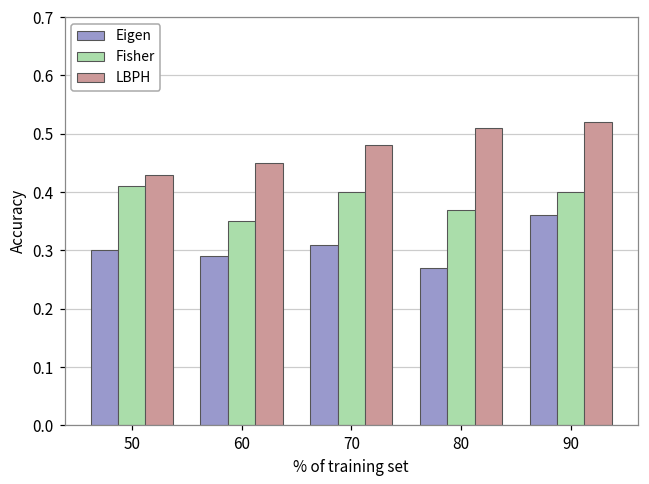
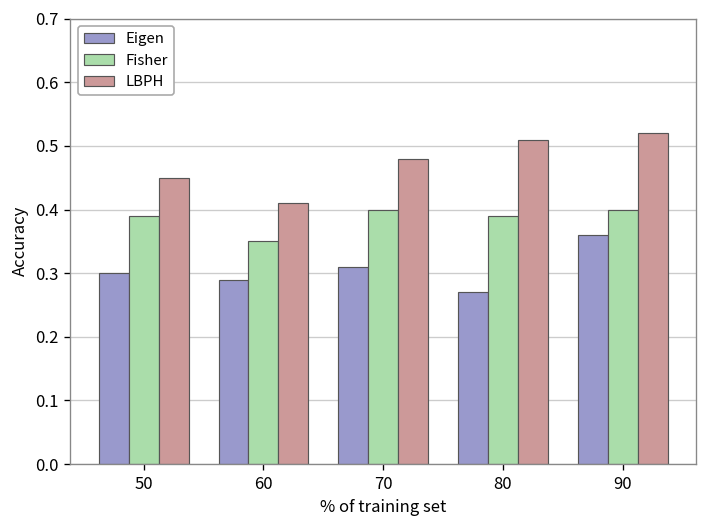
Fisher, 50: 0.41 -> 0.39
LBPH, 50: 0.43 -> 0.45
LBPH, 60: 0.45 -> 0.41
Fisher, 80: 0.37 -> 0.39
